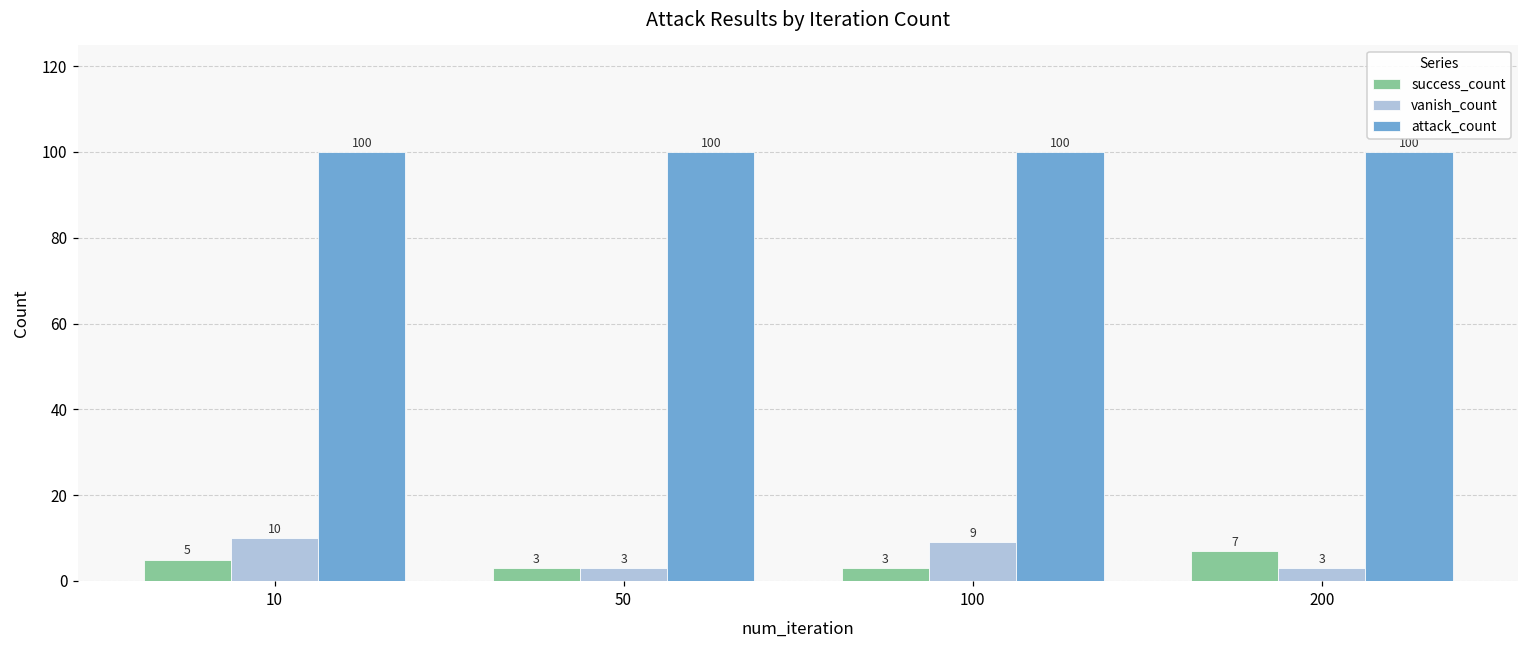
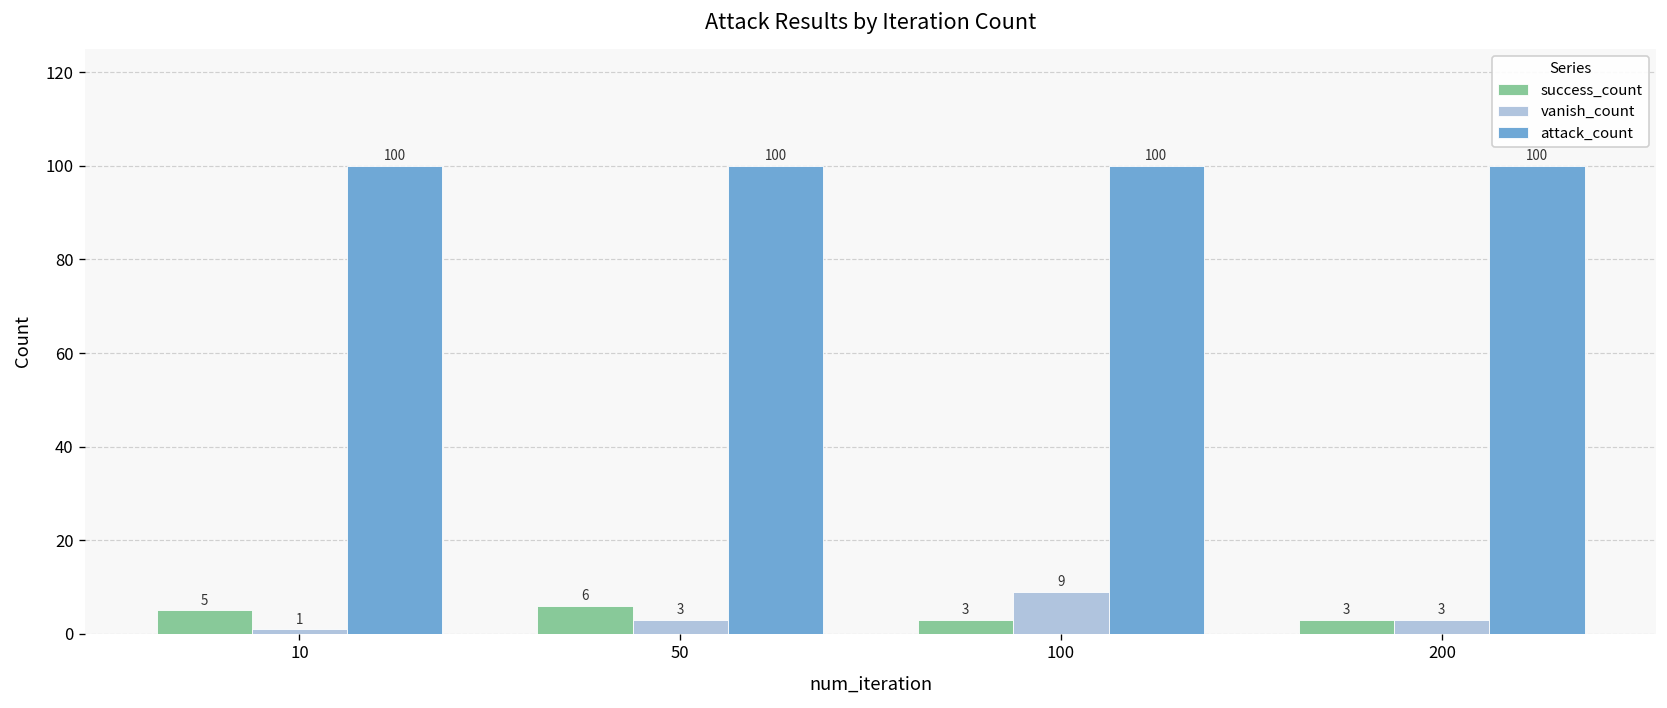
vanish_count, 10: 10 -> 1
success_count, 50: 3 -> 6
success_count, 200: 7 -> 3
